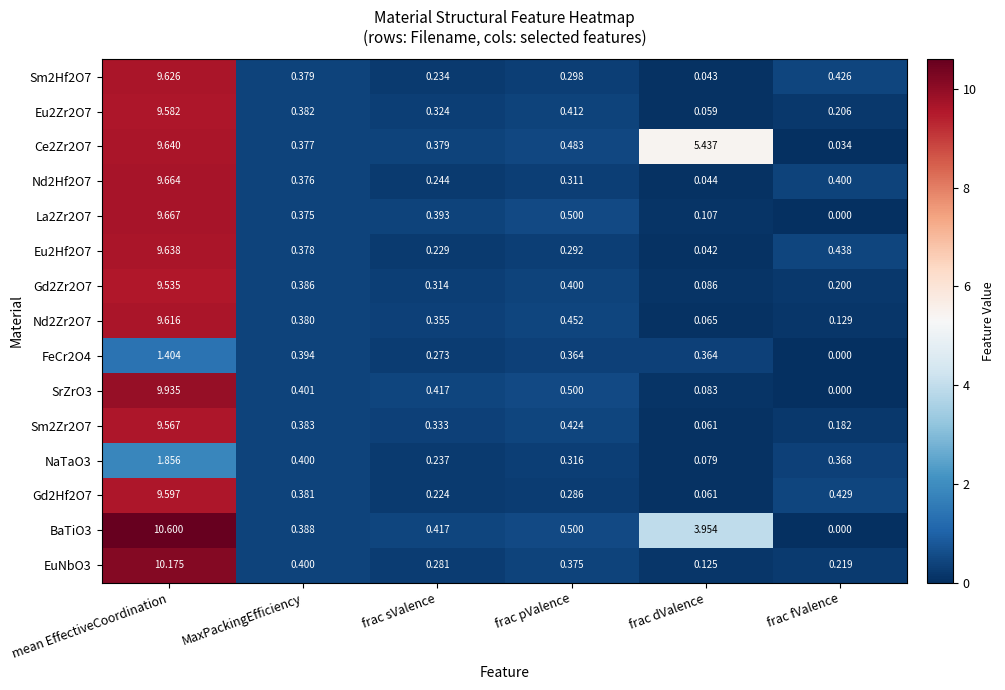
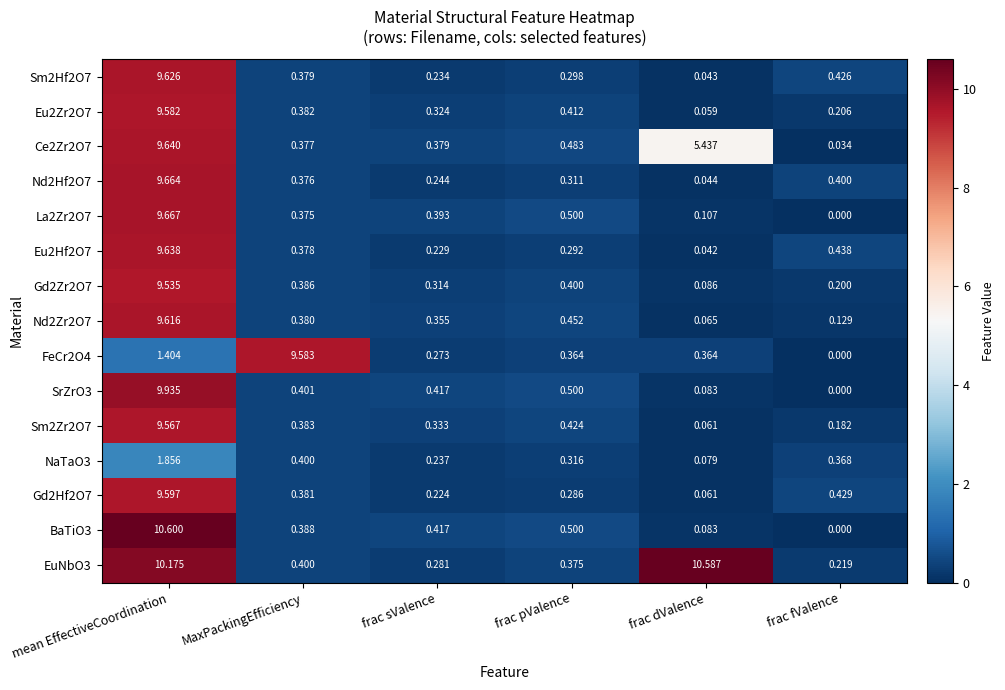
FeCr2O4, MaxPackingEfficiency: 0.394 -> 9.583
BaTiO3, frac dValence: 3.954 -> 0.083
EuNbO3, frac dValence: 0.125 -> 10.587
